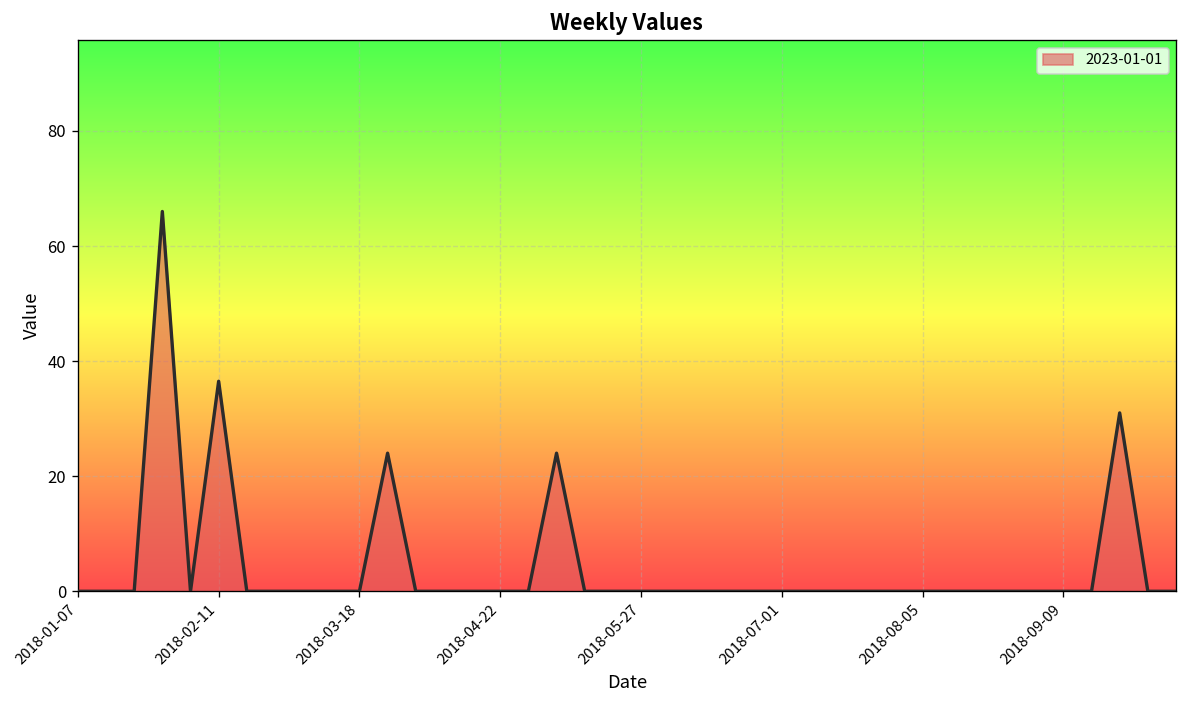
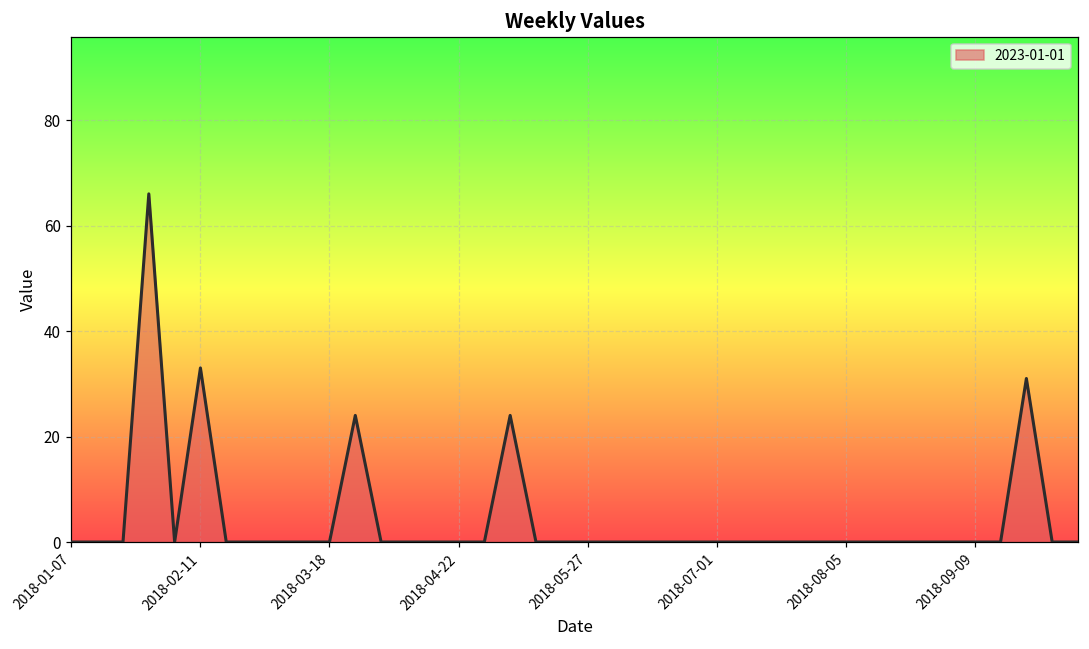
2018-02-11: 37 -> 33
